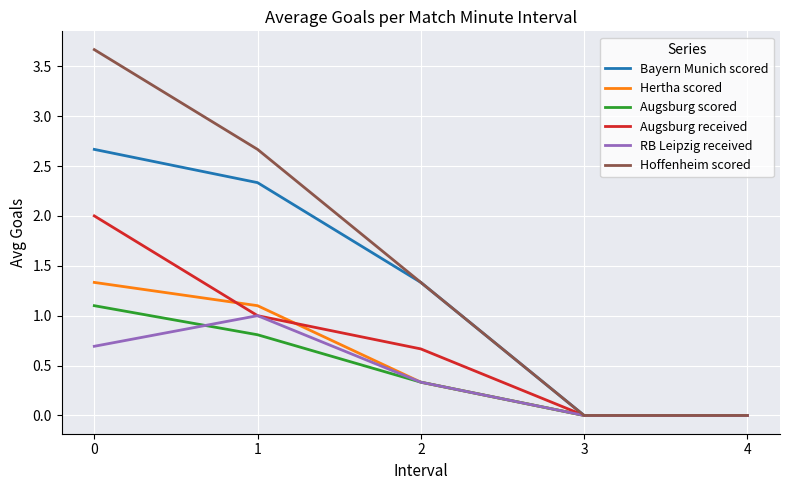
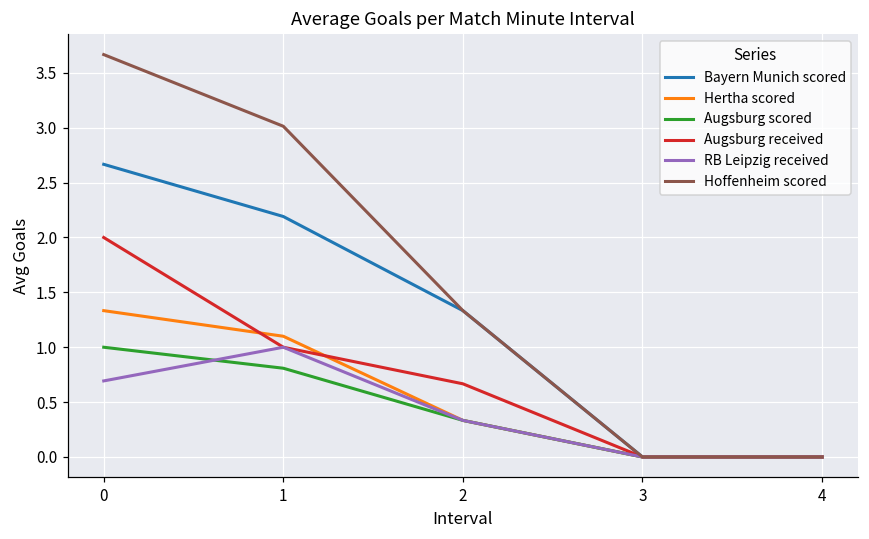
Augsburg scored, 0: 1.1 -> 1.0
Bayern Munich scored, 1: 2.3 -> 2.2
Hoffenheim scored, 1: 2.7 -> 3.0
